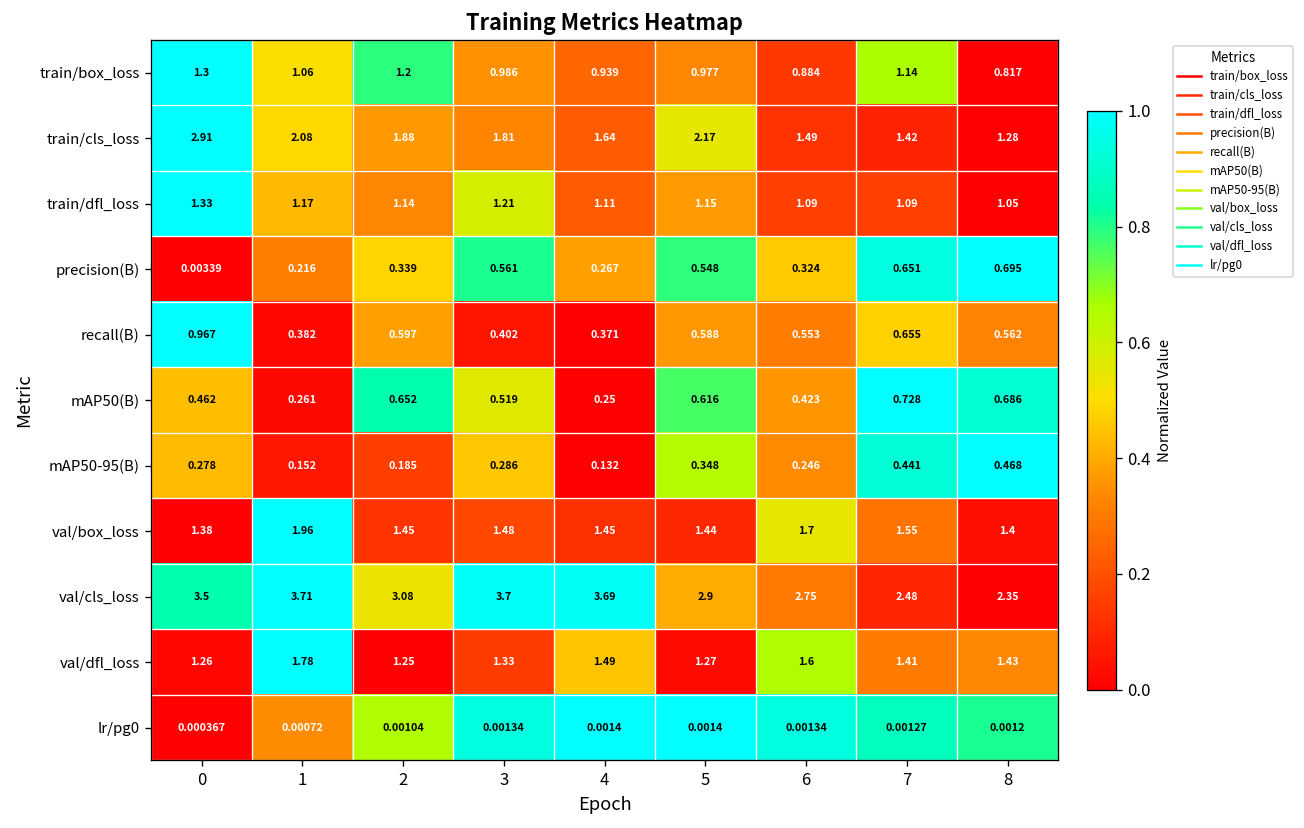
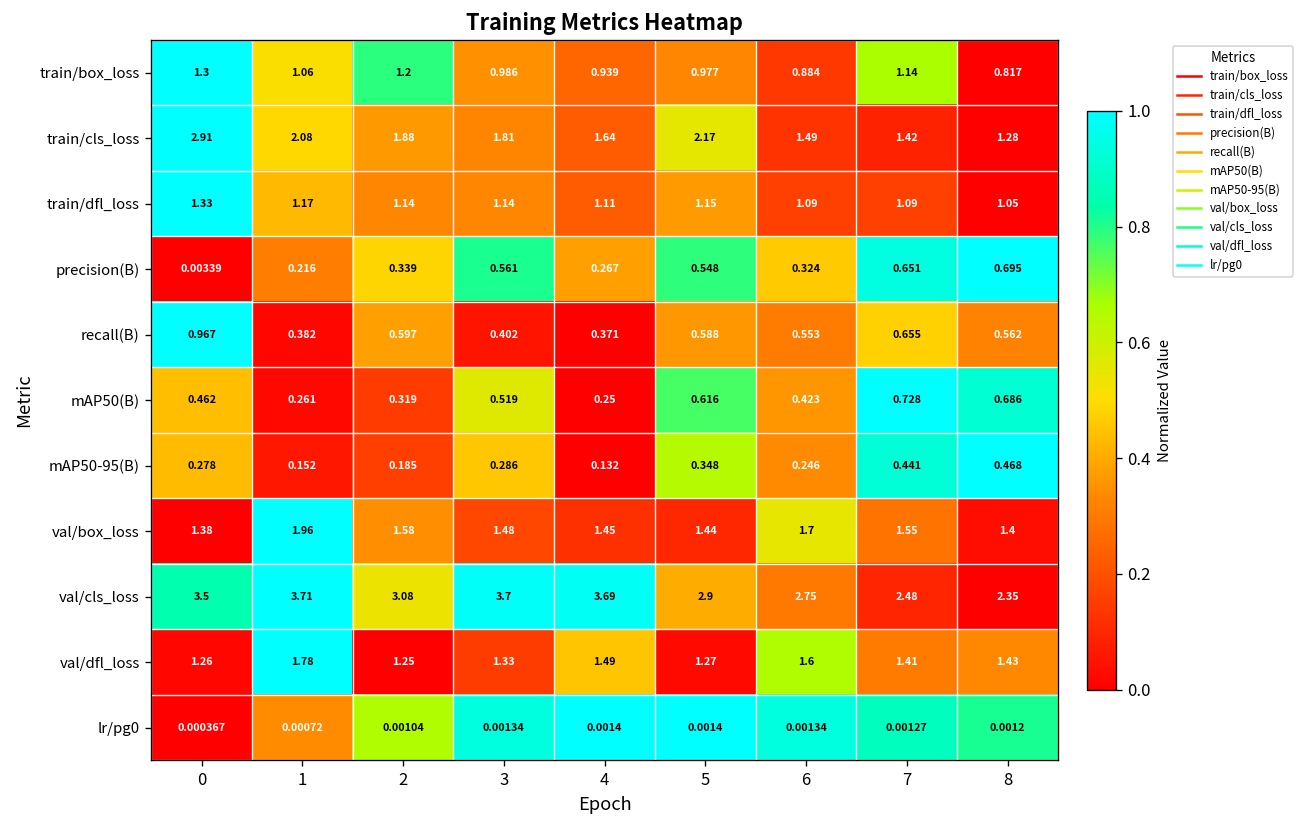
train/dfl_loss, 3: 1.21 -> 1.14
mAP50(B), 2: 0.652 -> 0.319
val/box_loss, 2: 1.45 -> 1.58
